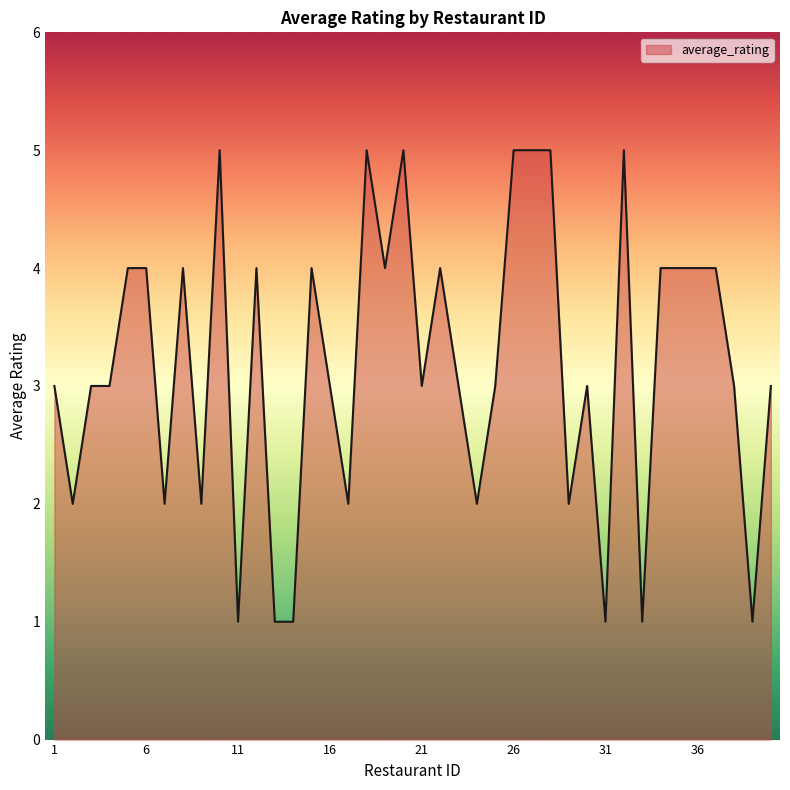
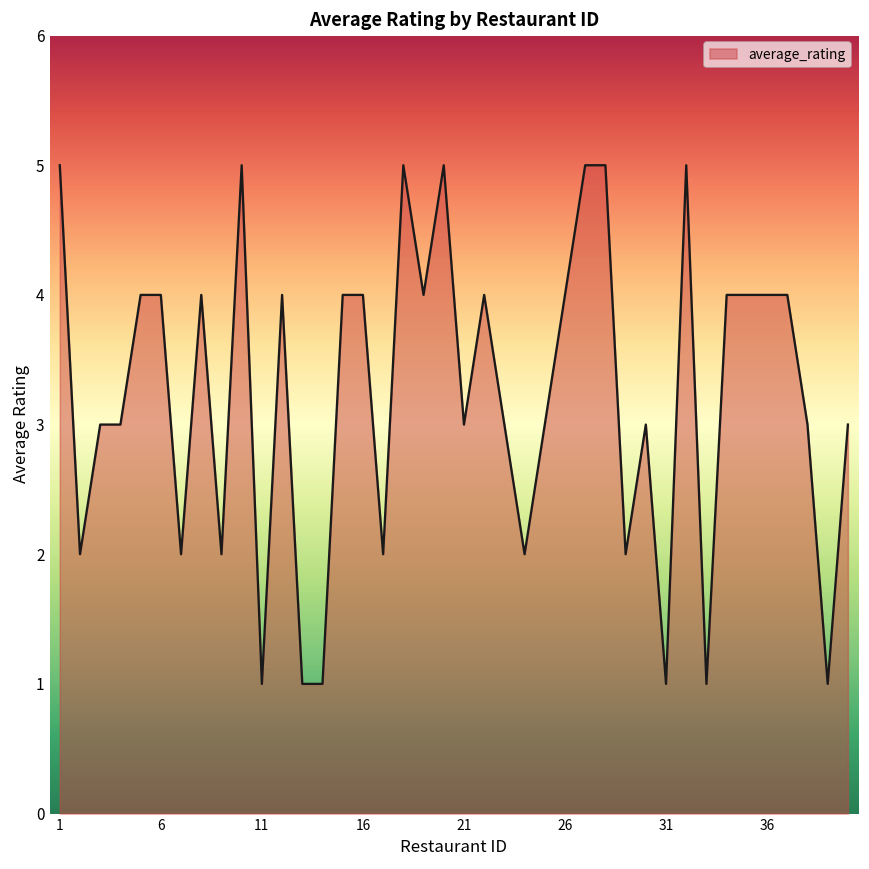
1: 3 -> 5
16: 3 -> 4
26: 5 -> 4
